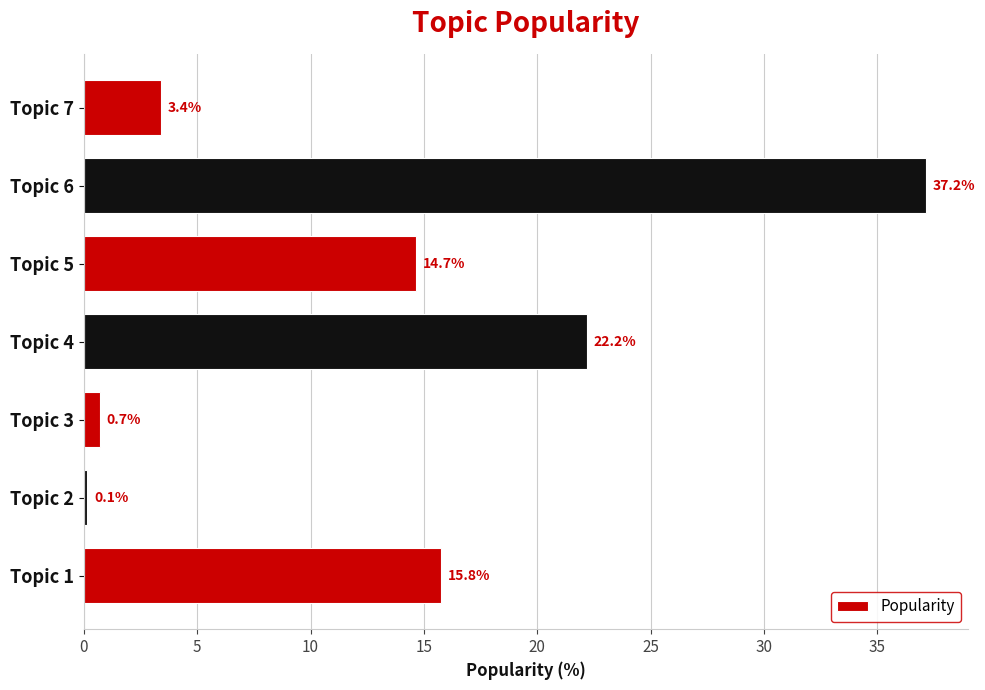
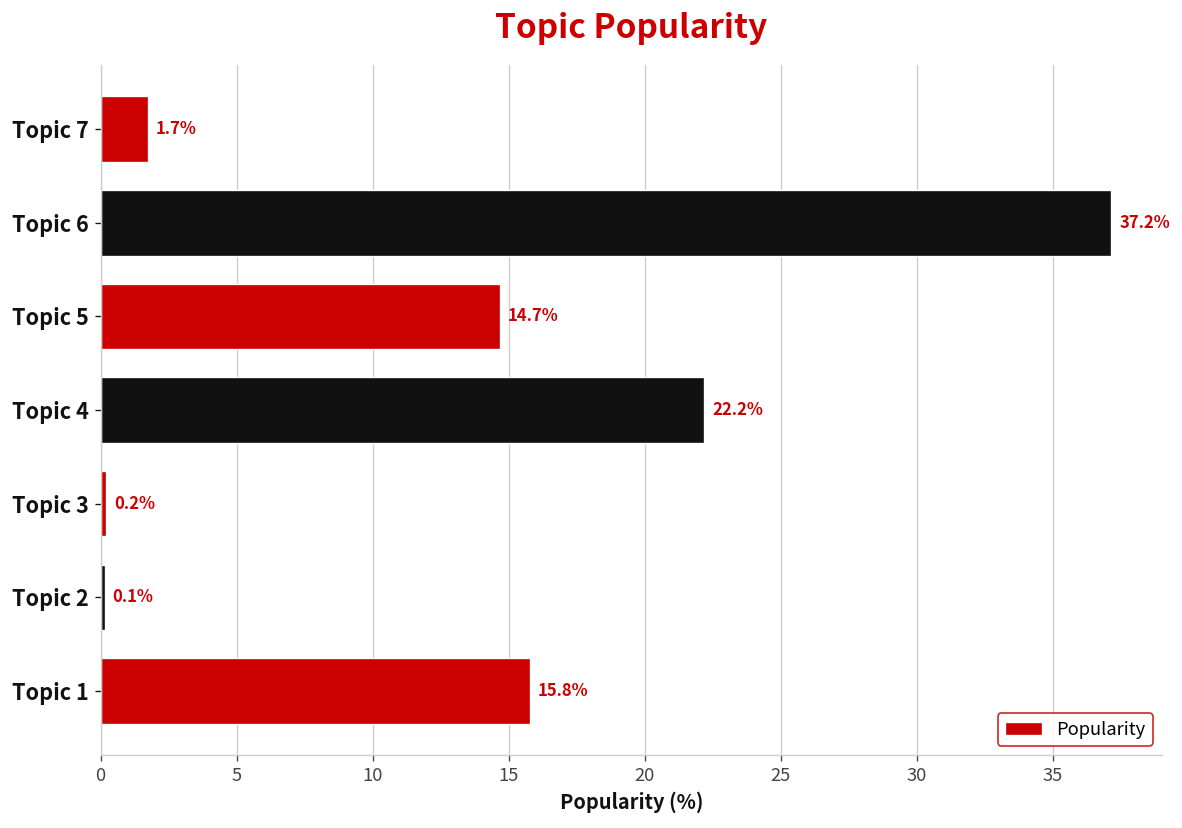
Topic 7: 3.4% -> 1.7%
Topic 3: 0.7% -> 0.2%
